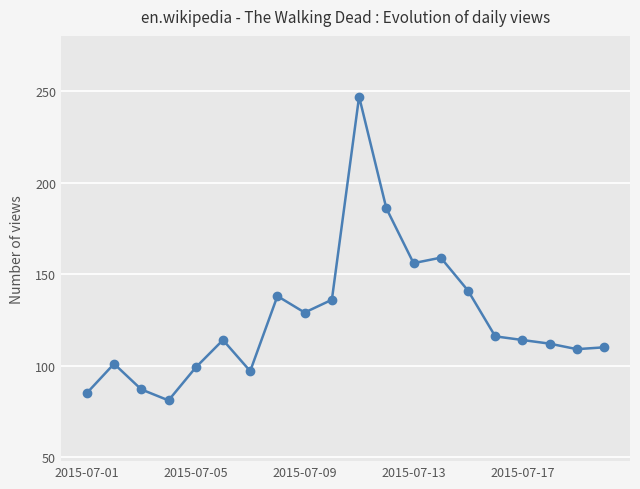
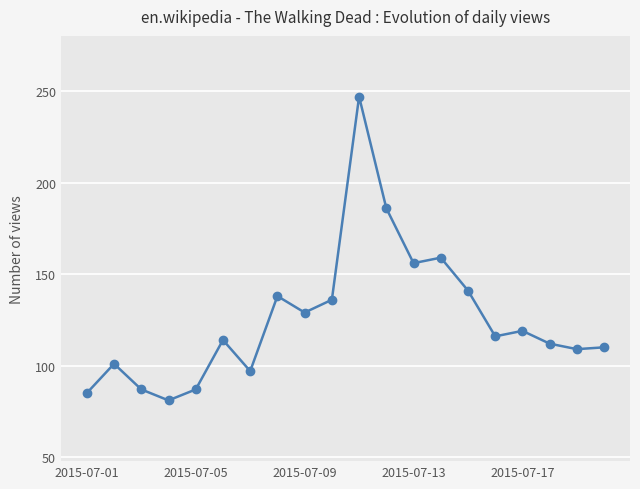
2015-07-05: 99 -> 87
2015-07-17: 114 -> 119
